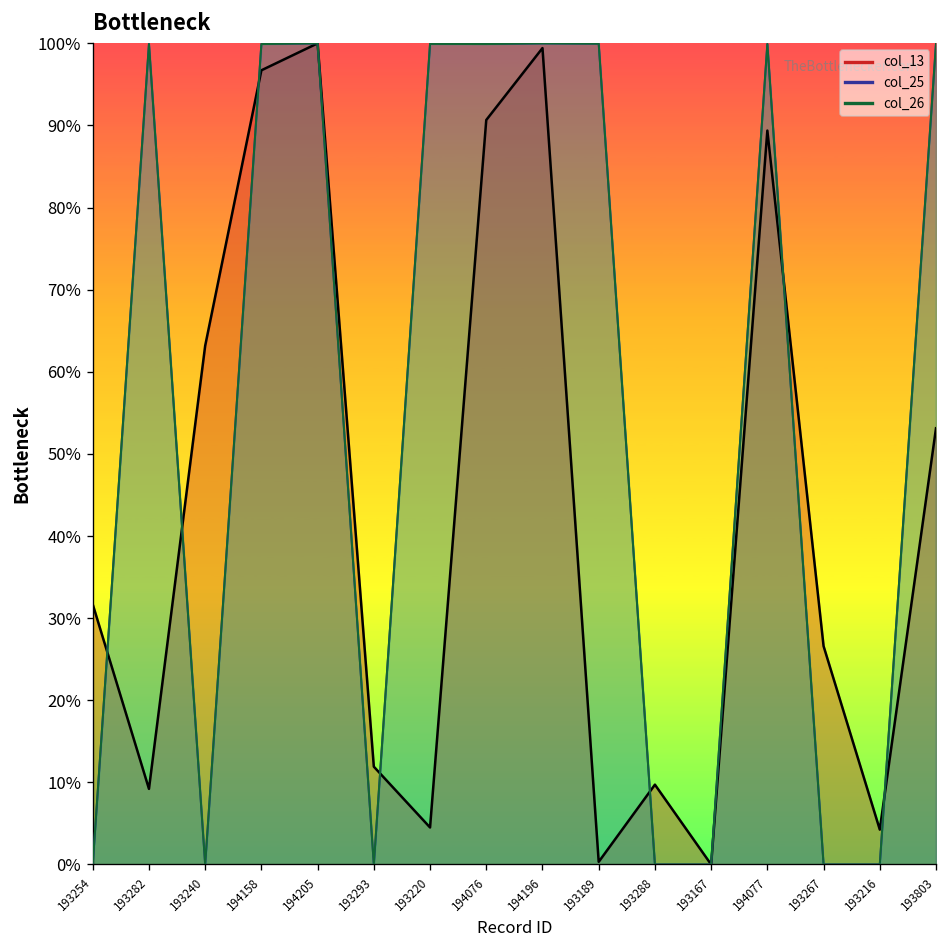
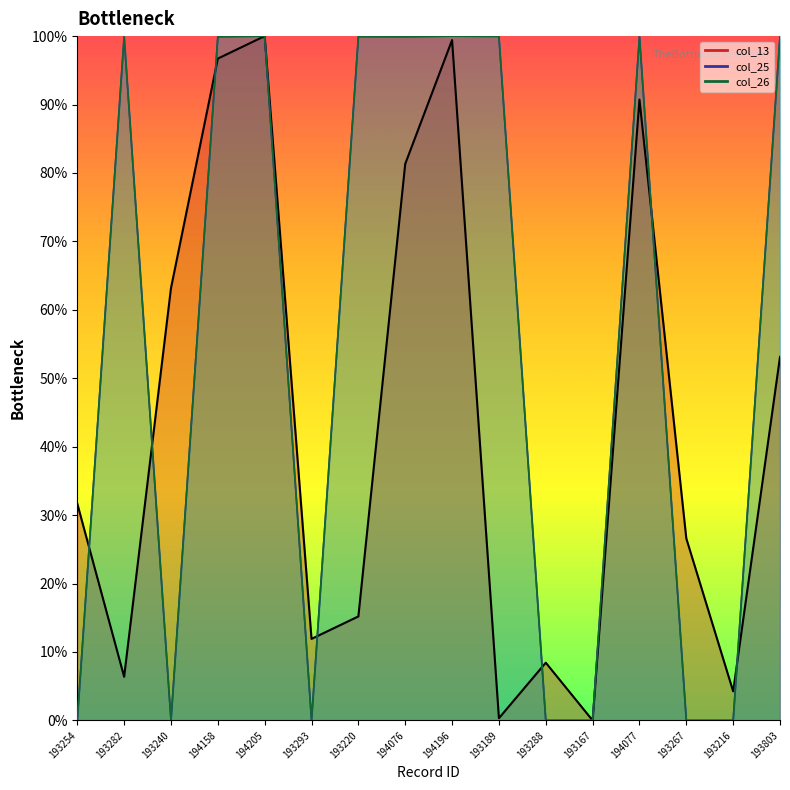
col_13, 193282: 9% -> 6%
col_13, 193220: 5% -> 15%
col_13, 194076: 91% -> 81%
col_13, 193288: 10% -> 8%
col_13, 194077: 89% -> 91%
